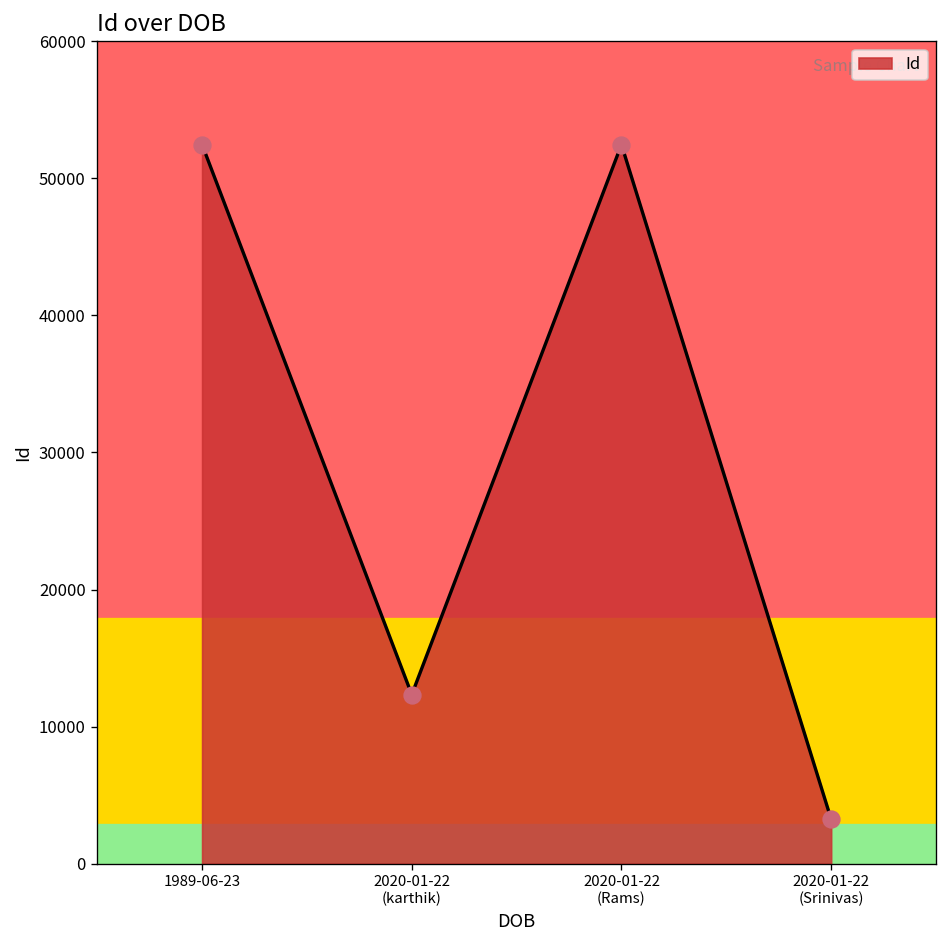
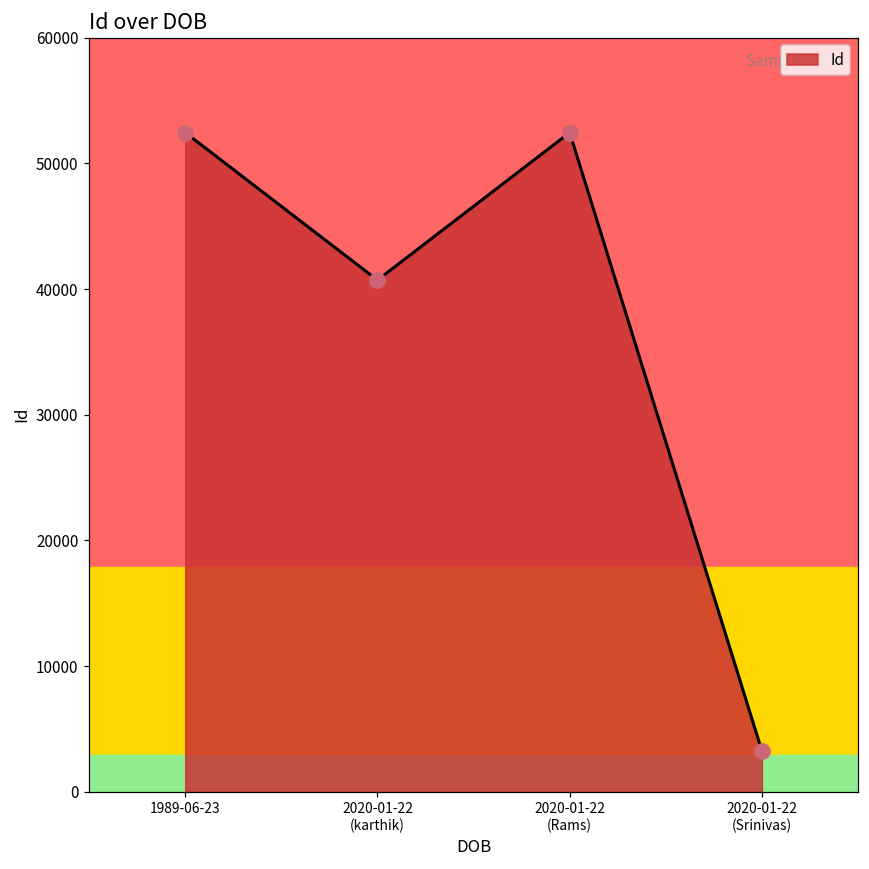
2020-01-22 (karthik): 12300 -> 40700
